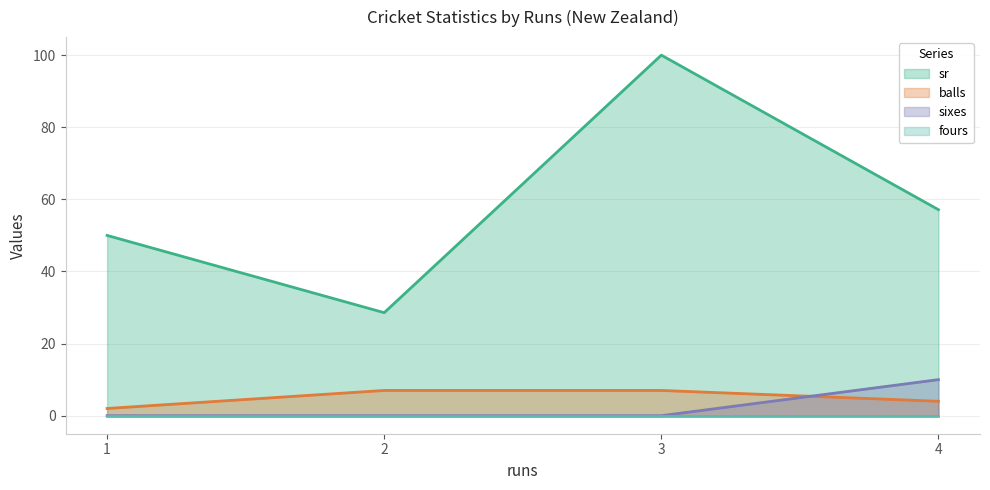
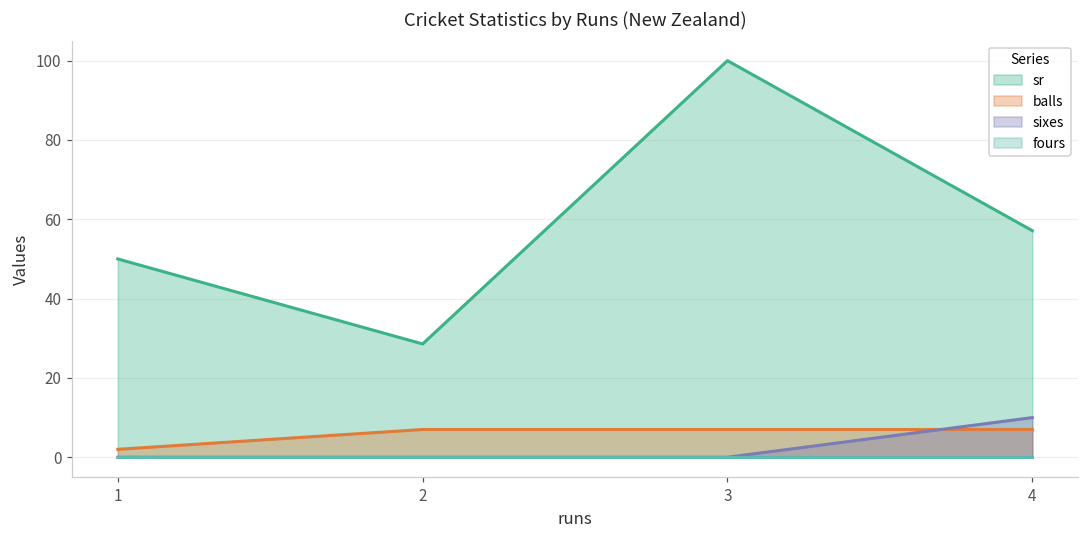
balls, 4: 4 -> 7
